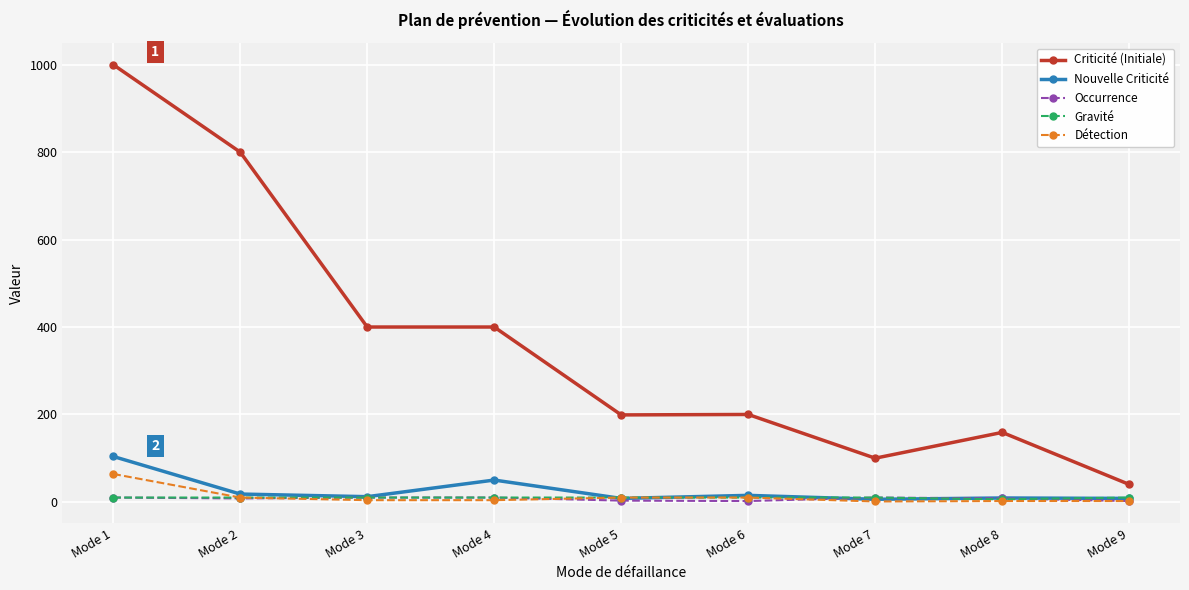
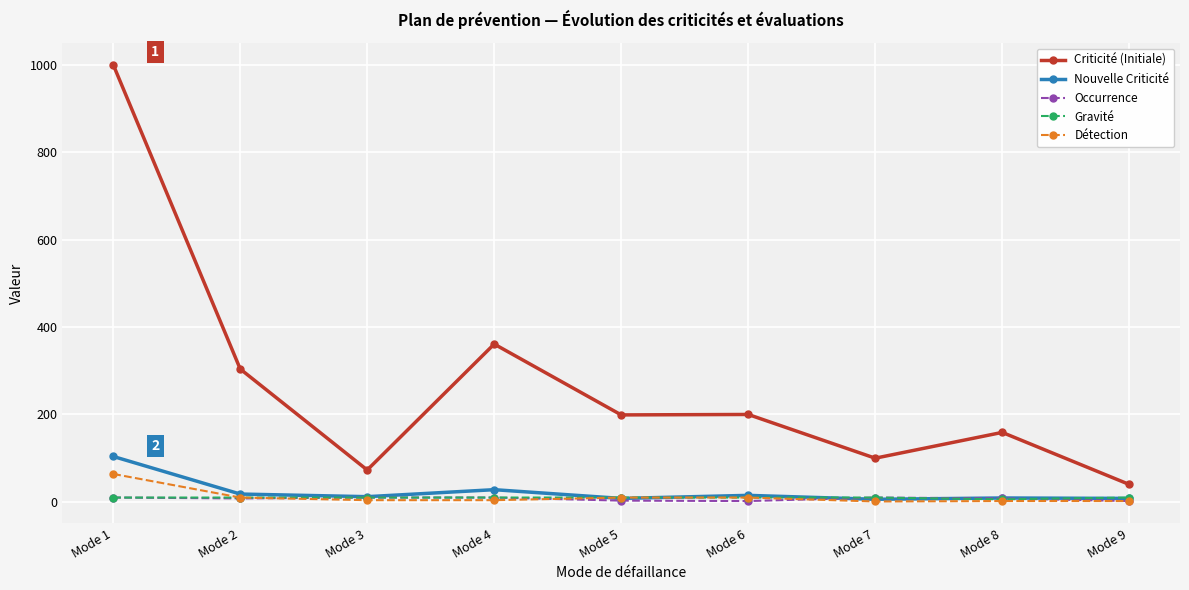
Criticité (Initiale), Mode 2: 800 -> 300
Criticité (Initiale), Mode 3: 400 -> 70
Criticité (Initiale), Mode 4: 400 -> 360
Nouvelle Criticité, Mode 4: 50 -> 30
